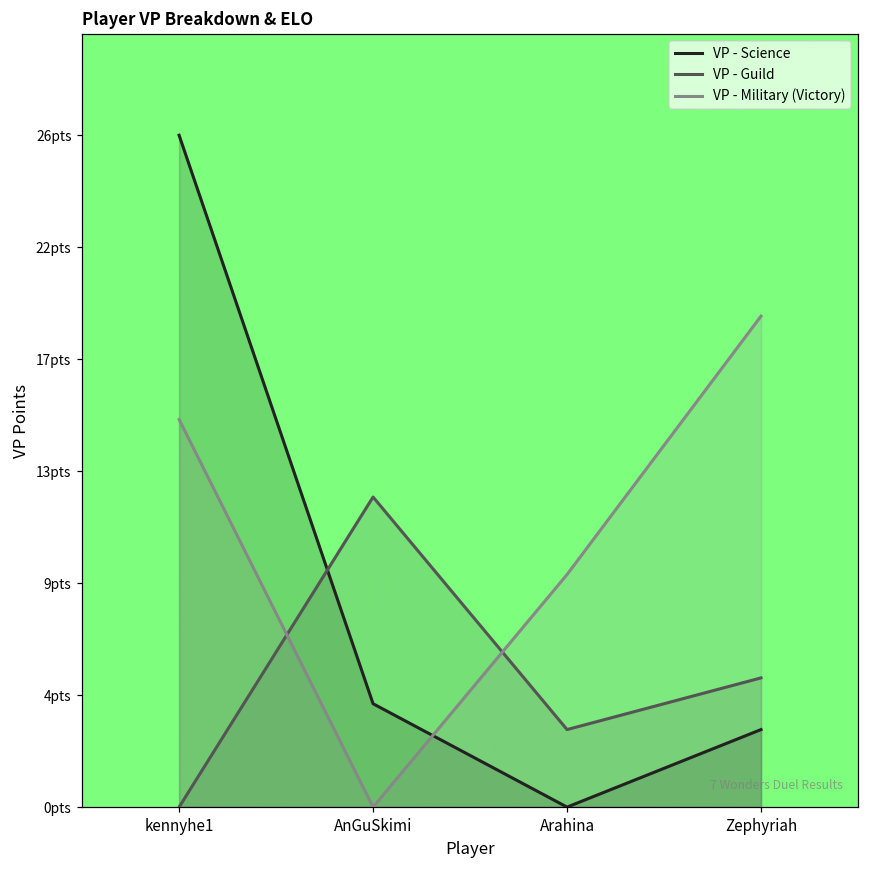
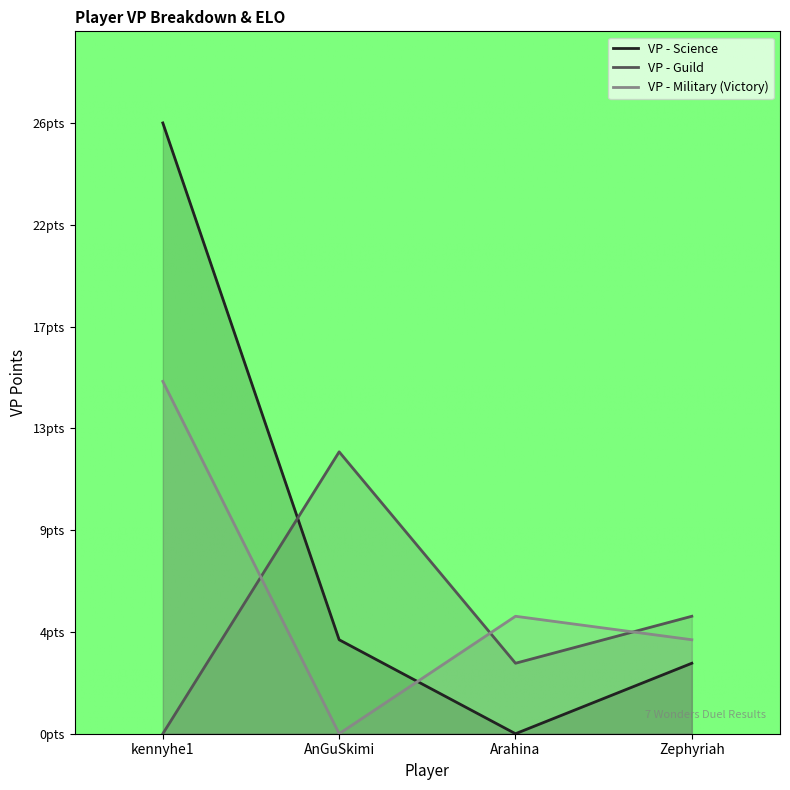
VP - Military (Victory), Arahina: 9pts -> 5pts
VP - Military (Victory), Zephyriah: 19pts -> 4pts
